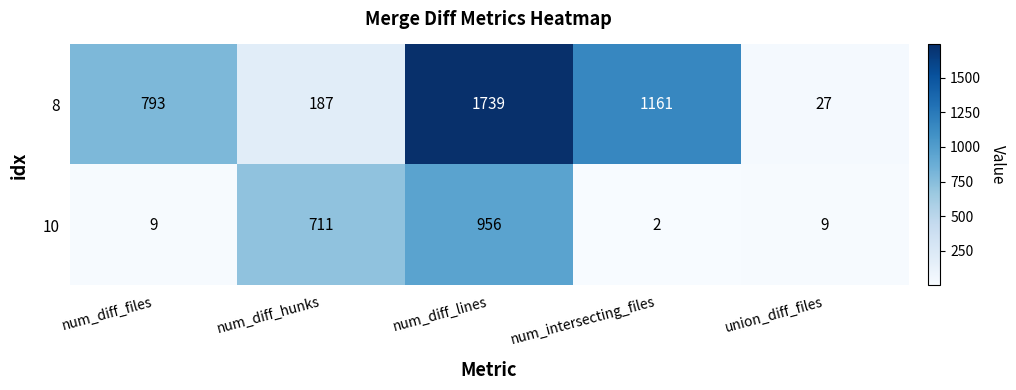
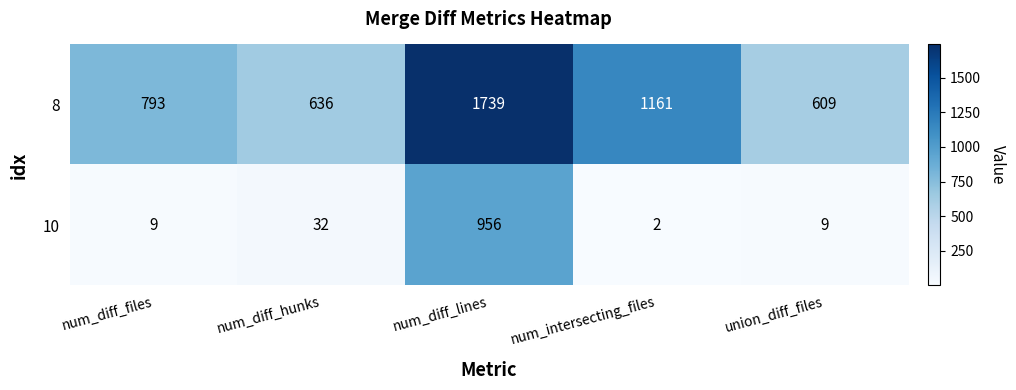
8, num_diff_hunks: 187 -> 636
8, union_diff_files: 27 -> 609
10, num_diff_hunks: 711 -> 32
